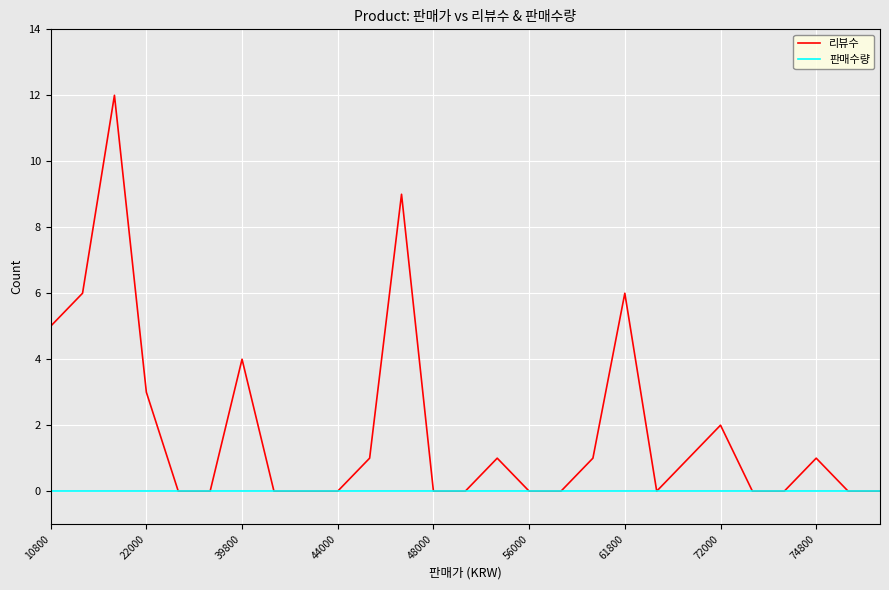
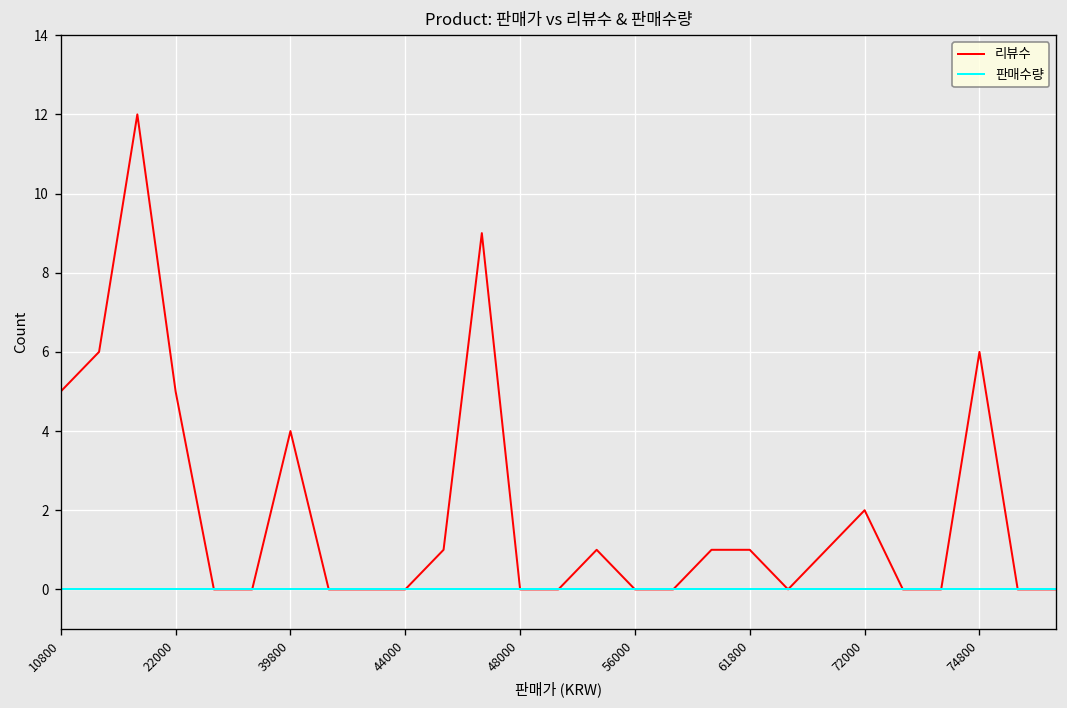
리뷰수, 22000: 3 -> 5
리뷰수, 61800: 6 -> 1
리뷰수, 74800: 1 -> 6
